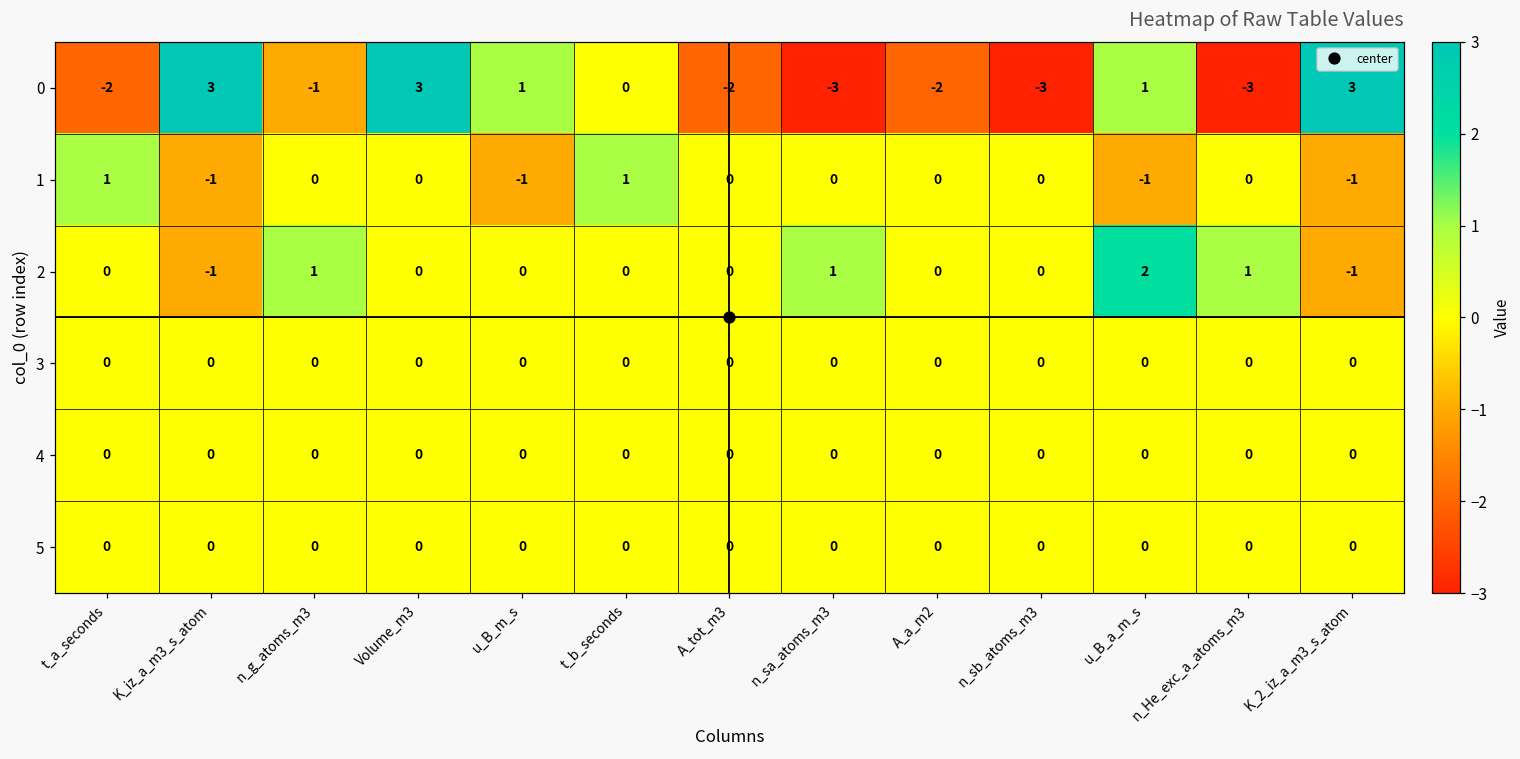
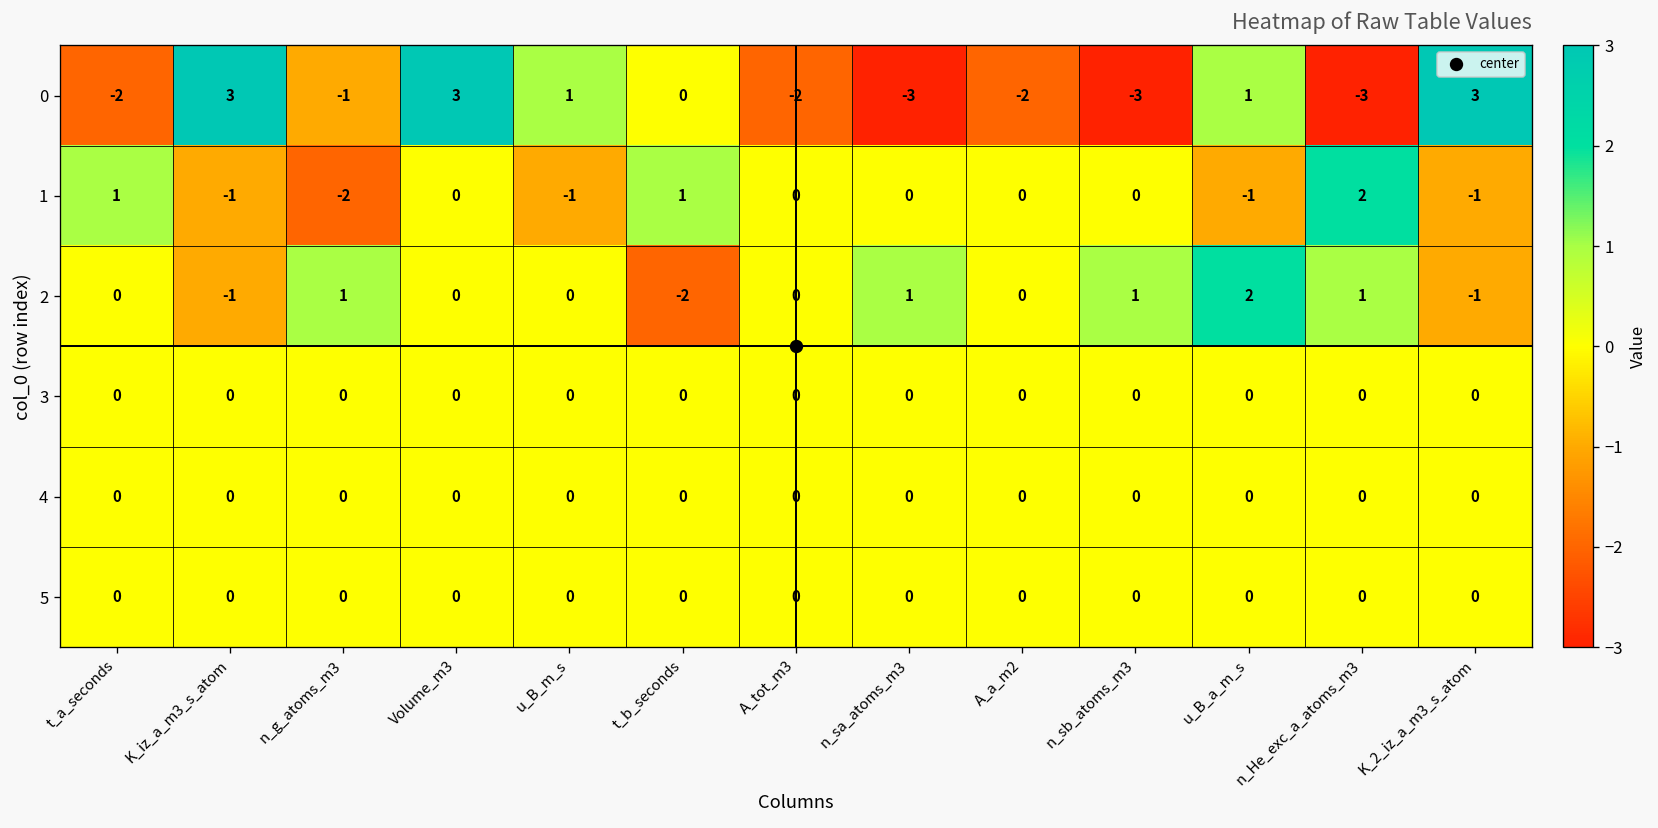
1, n_g_atoms_m3: 0 -> -2
1, n_He_exc_a_atoms_m3: 0 -> 2
2, t_b_seconds: 0 -> -2
2, n_sb_atoms_m3: 0 -> 1
